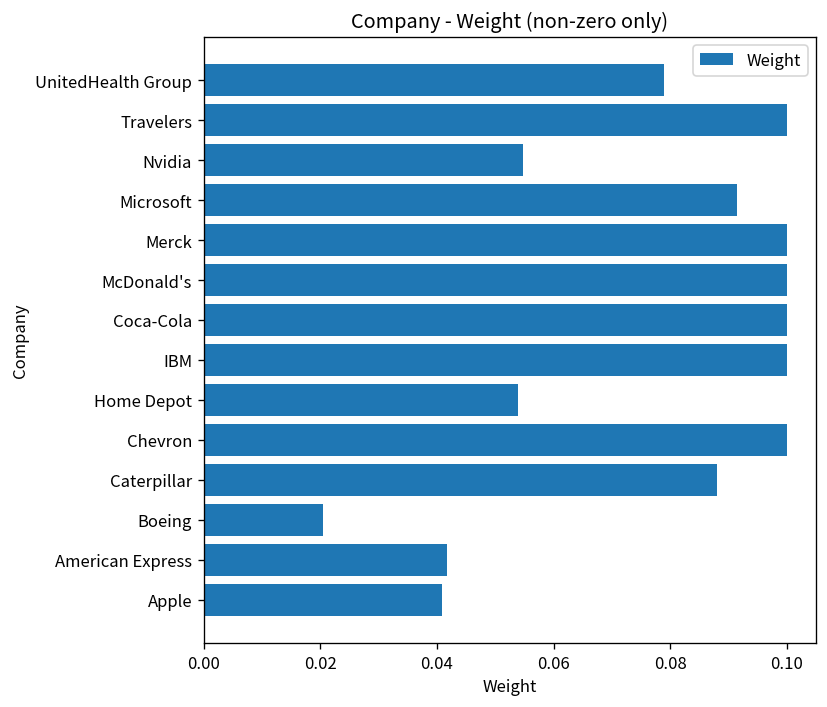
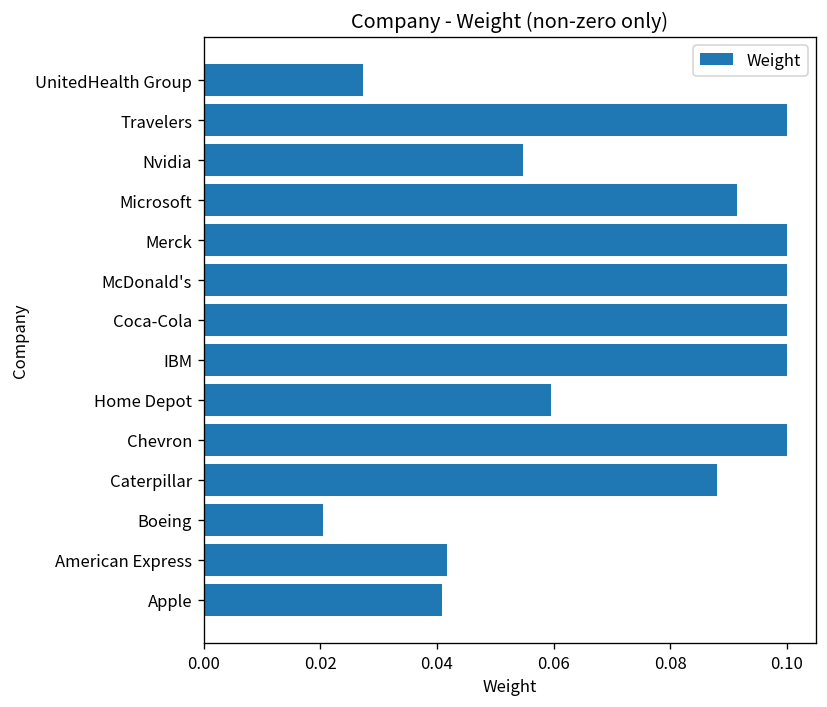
UnitedHealth Group: 0.079 -> 0.027
Home Depot: 0.054 -> 0.060
